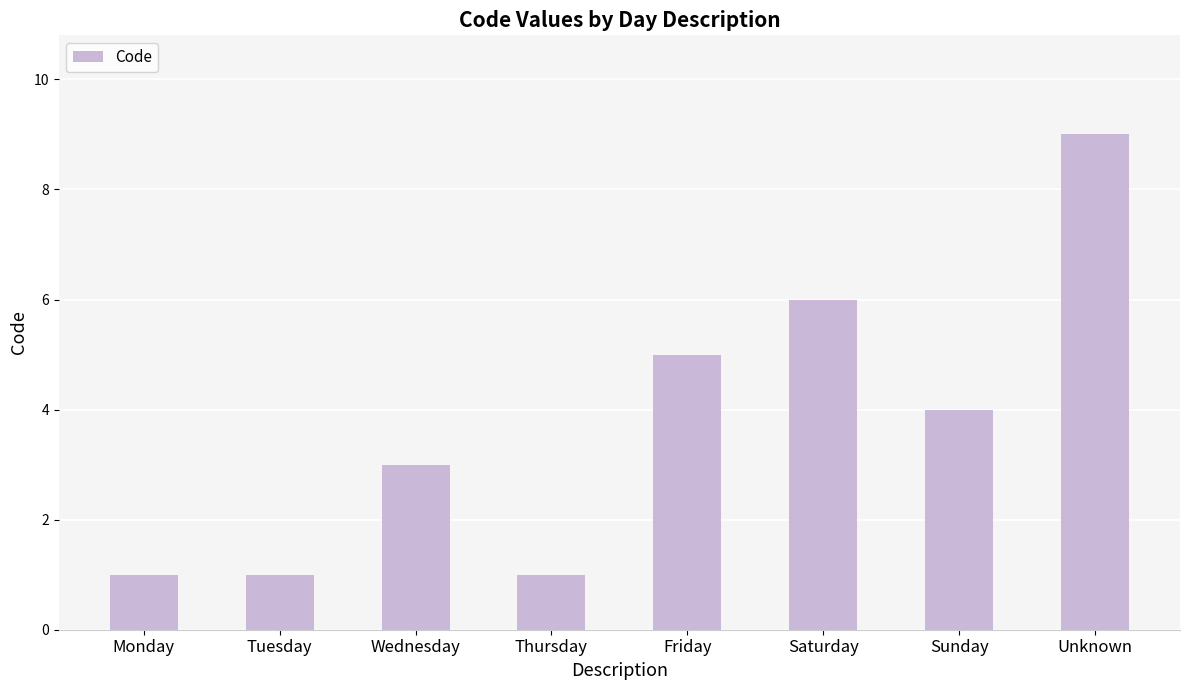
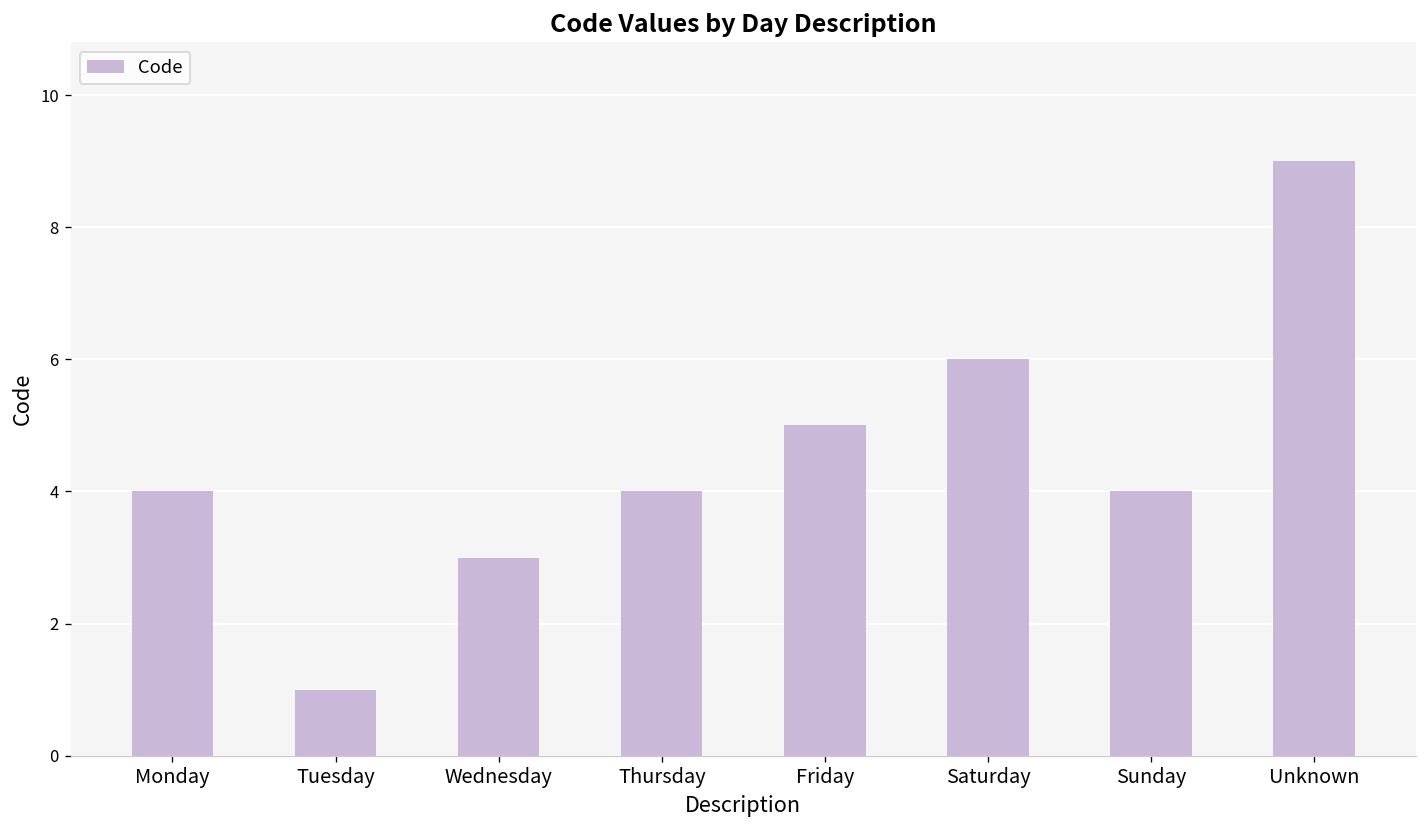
Monday: 1 -> 4
Thursday: 1 -> 4
